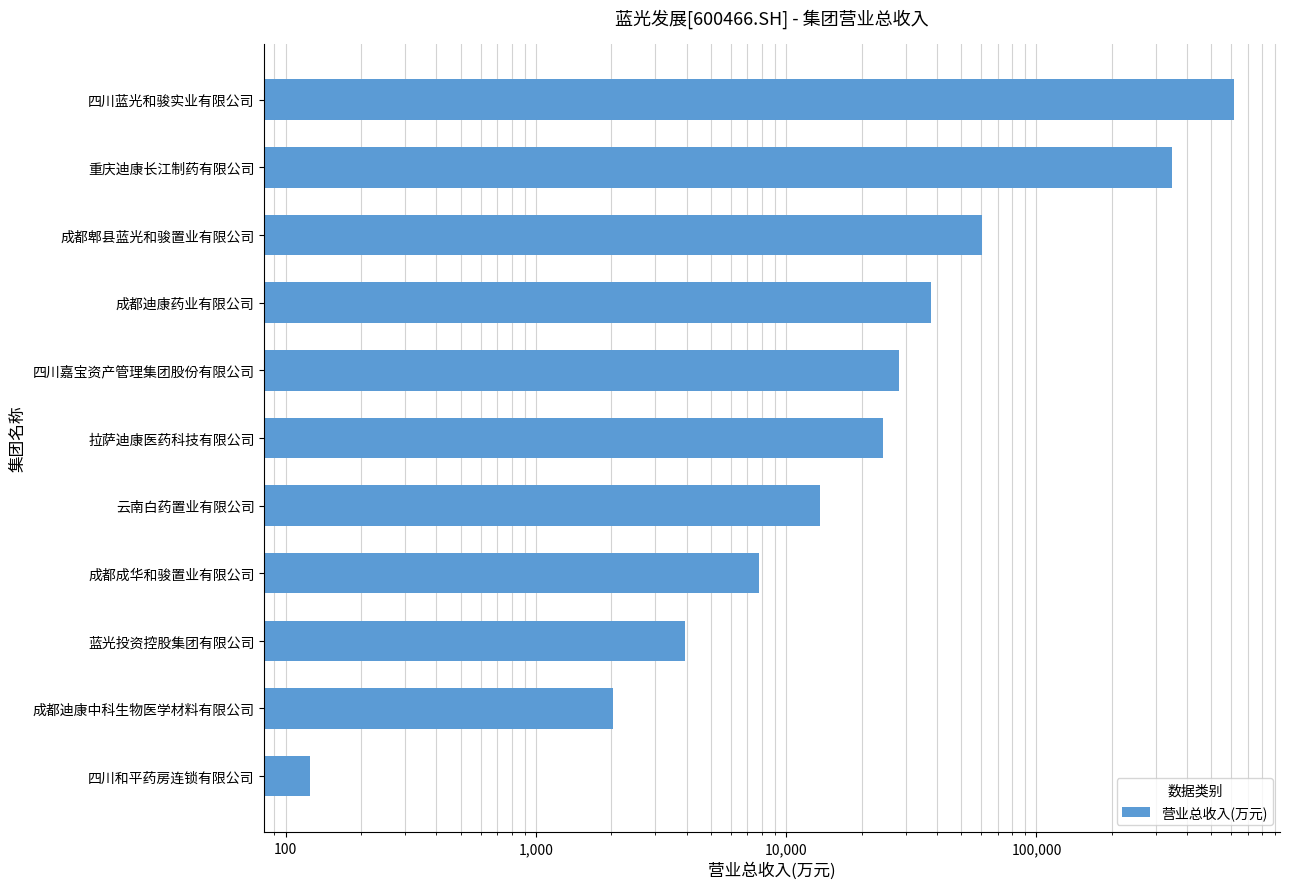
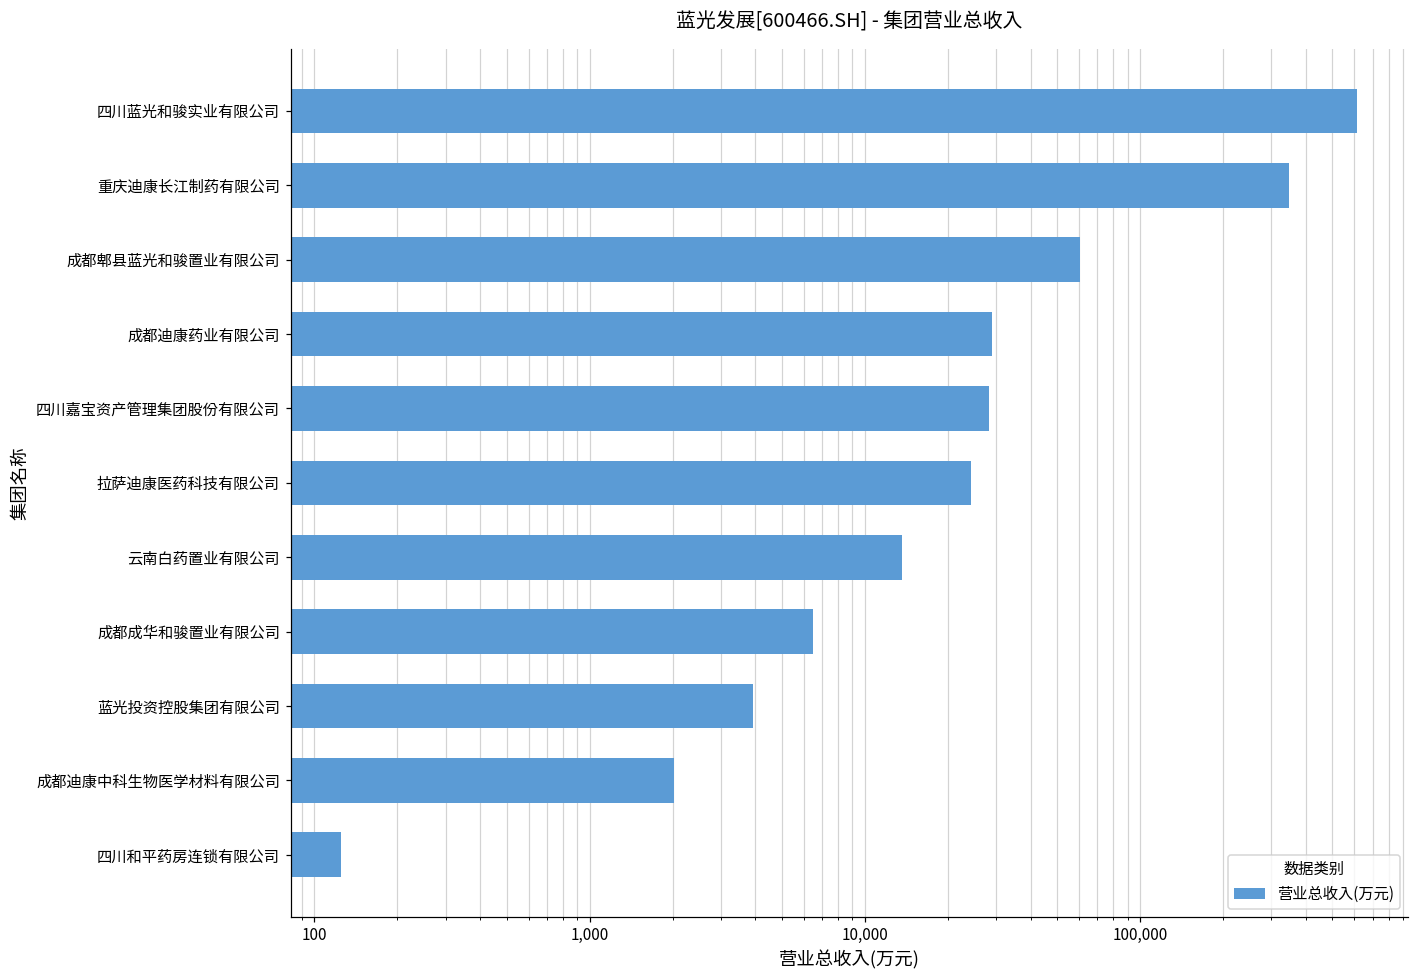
成都迪康药业有限公司: 38,000 -> 29,000
成都成华和骏置业有限公司: 7,800 -> 6,500
